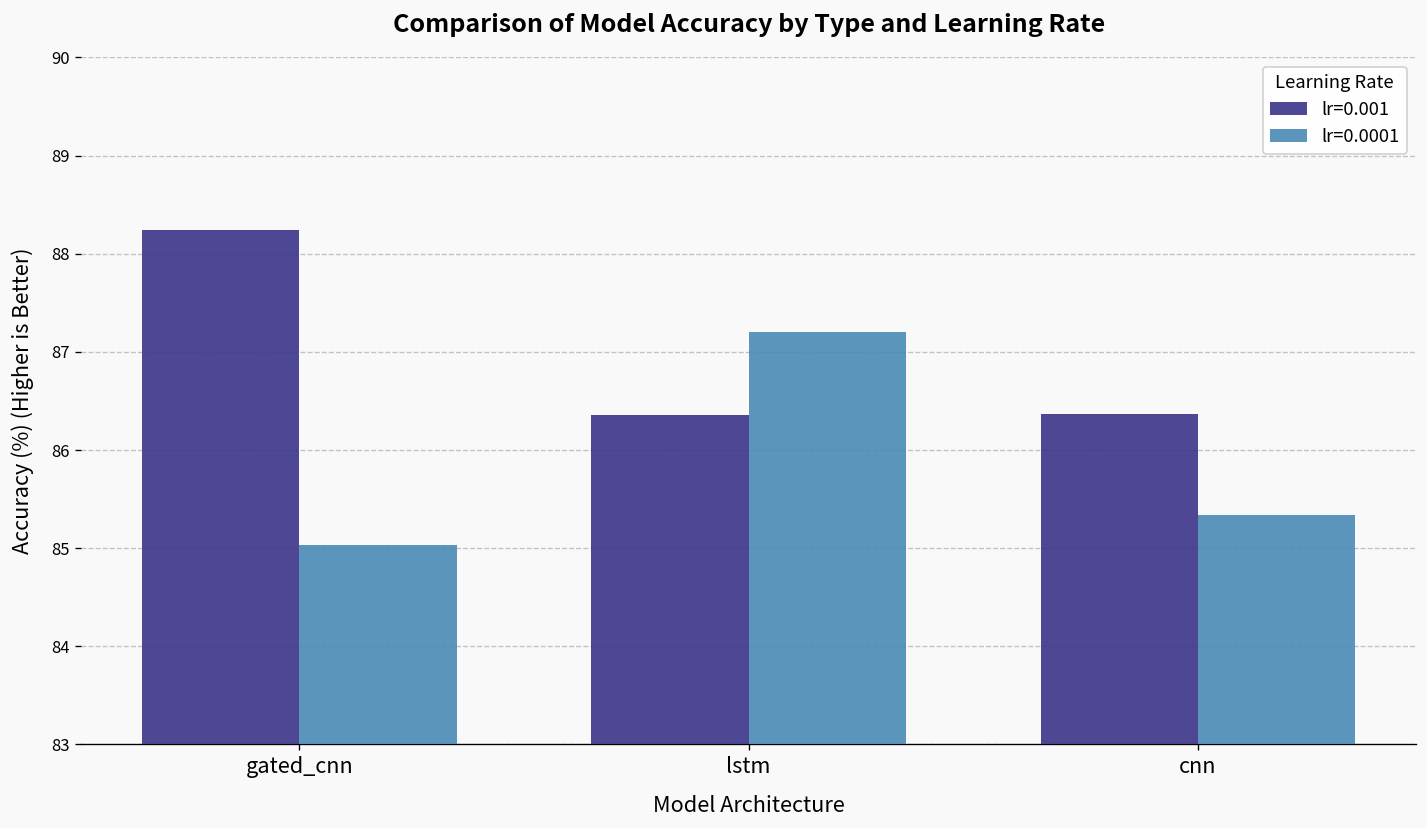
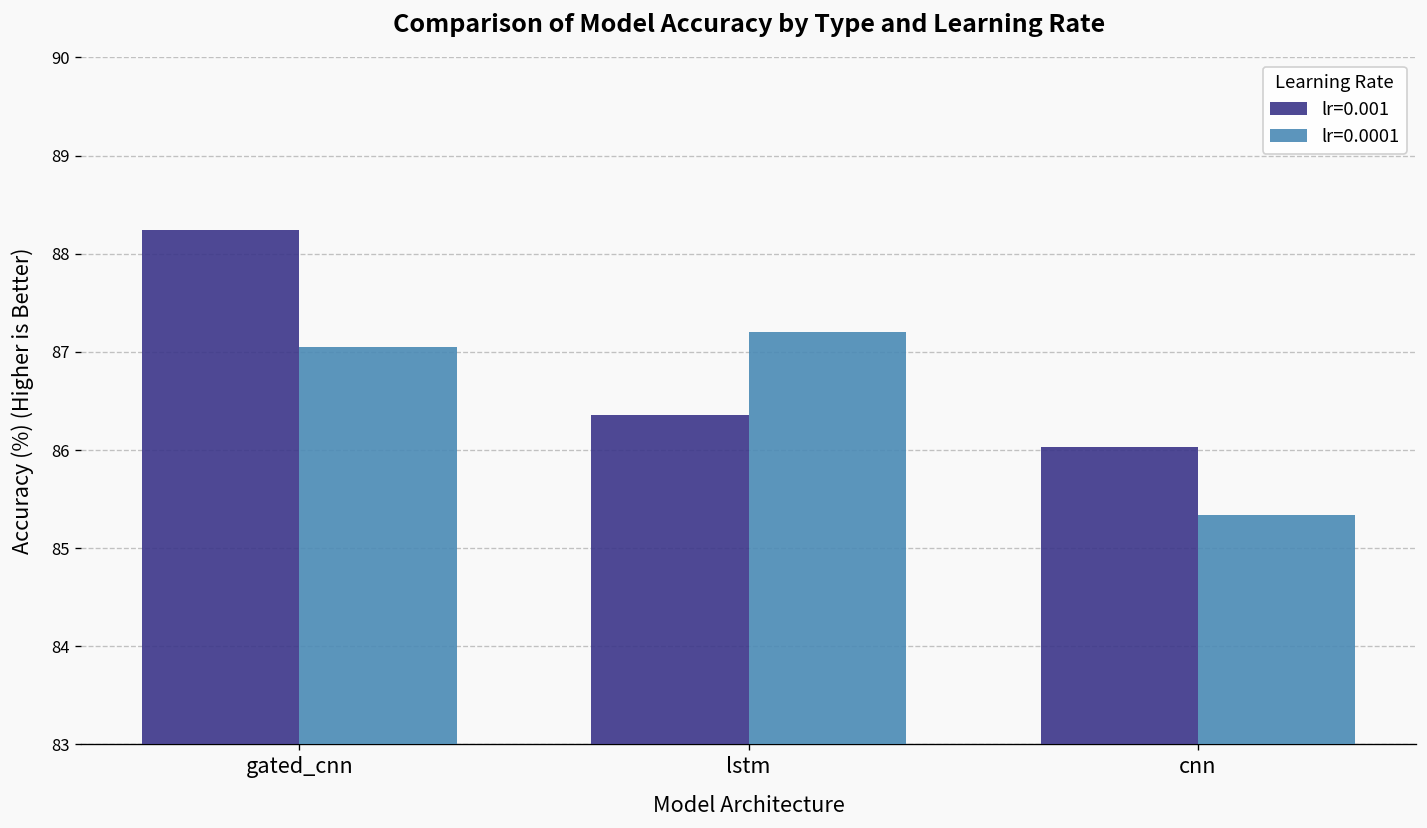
lr=0.0001, gated_cnn: 85.0 -> 87.0
lr=0.001, cnn: 86.4 -> 86.0
